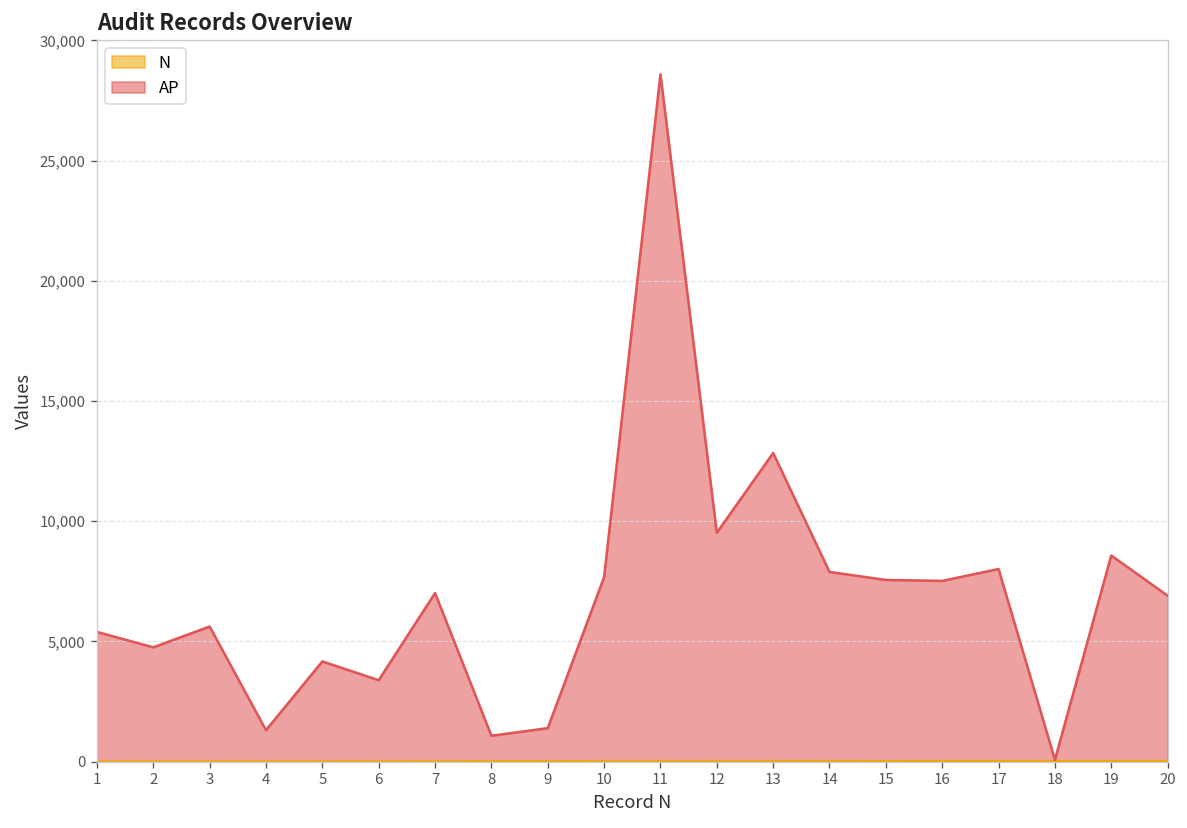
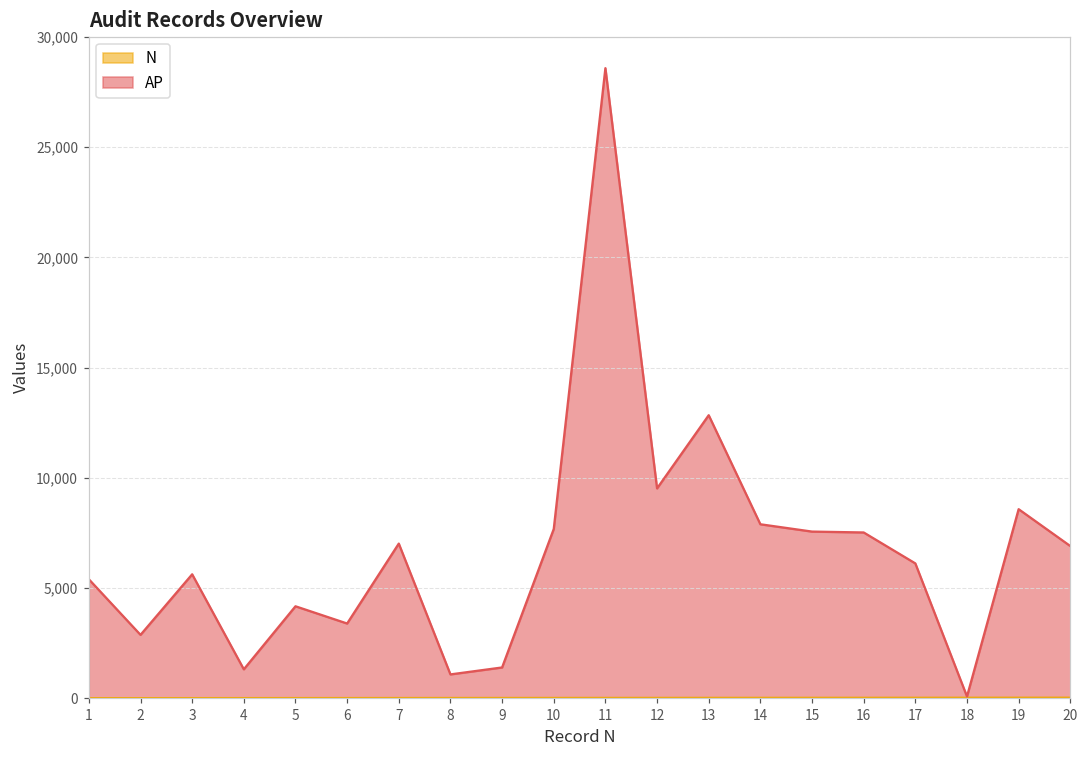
AP, 2: 4,800 -> 2,900
AP, 17: 8,000 -> 6,100
